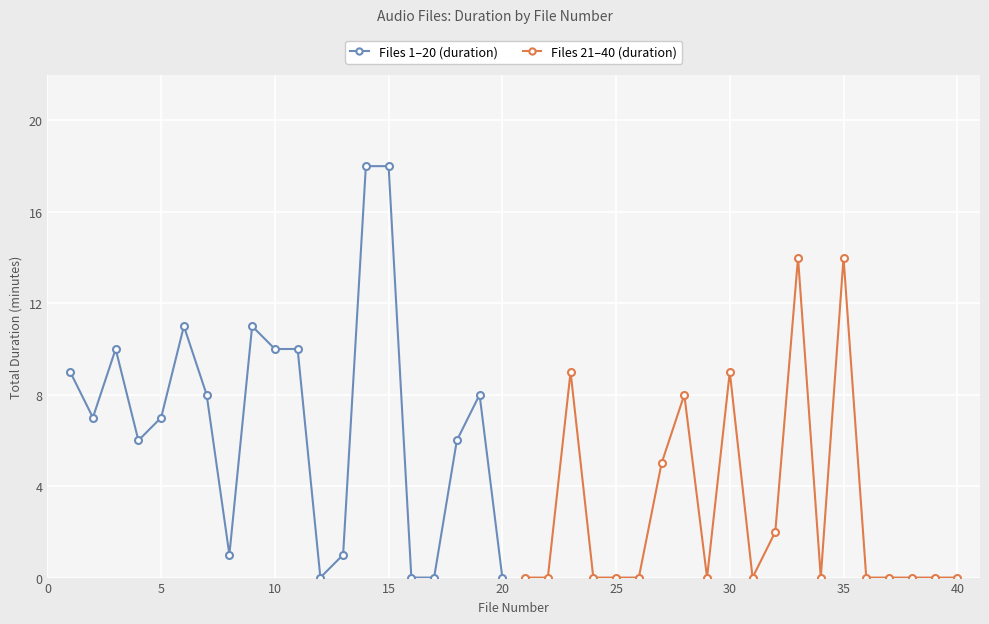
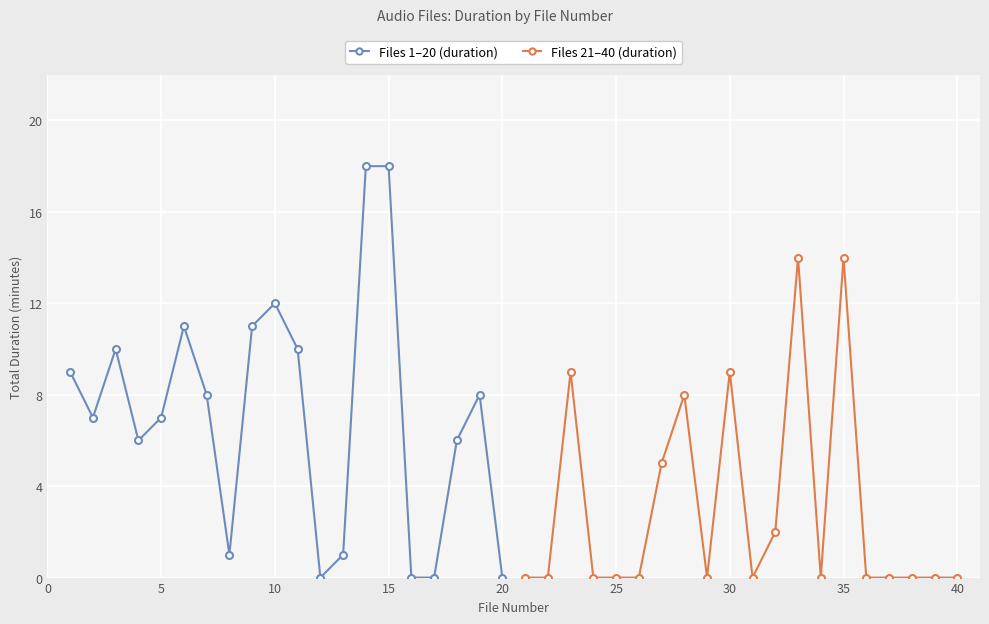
Files 1–20 (duration), 10: 10 -> 12
